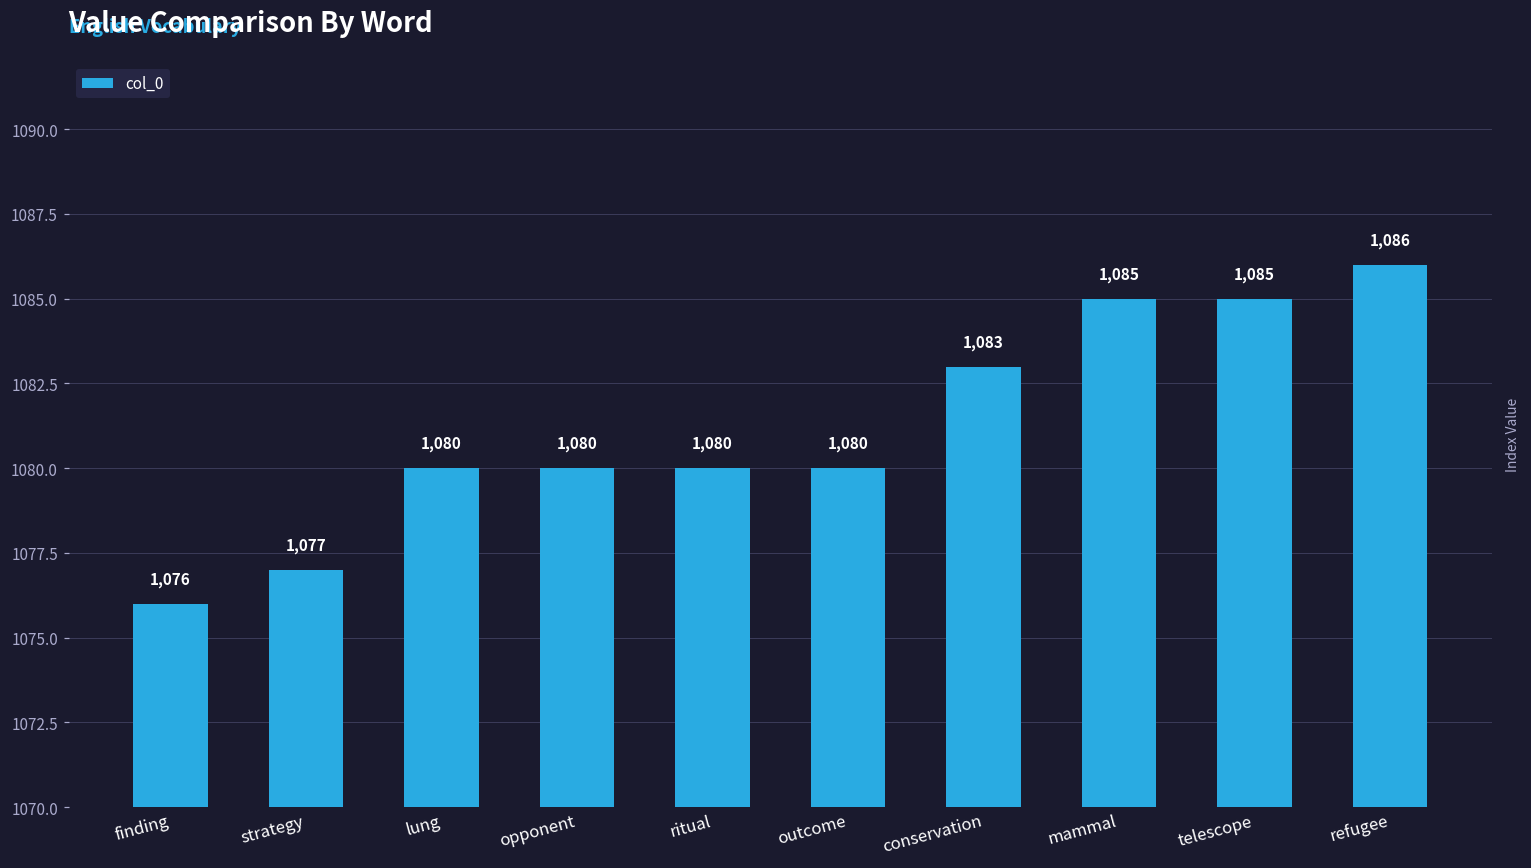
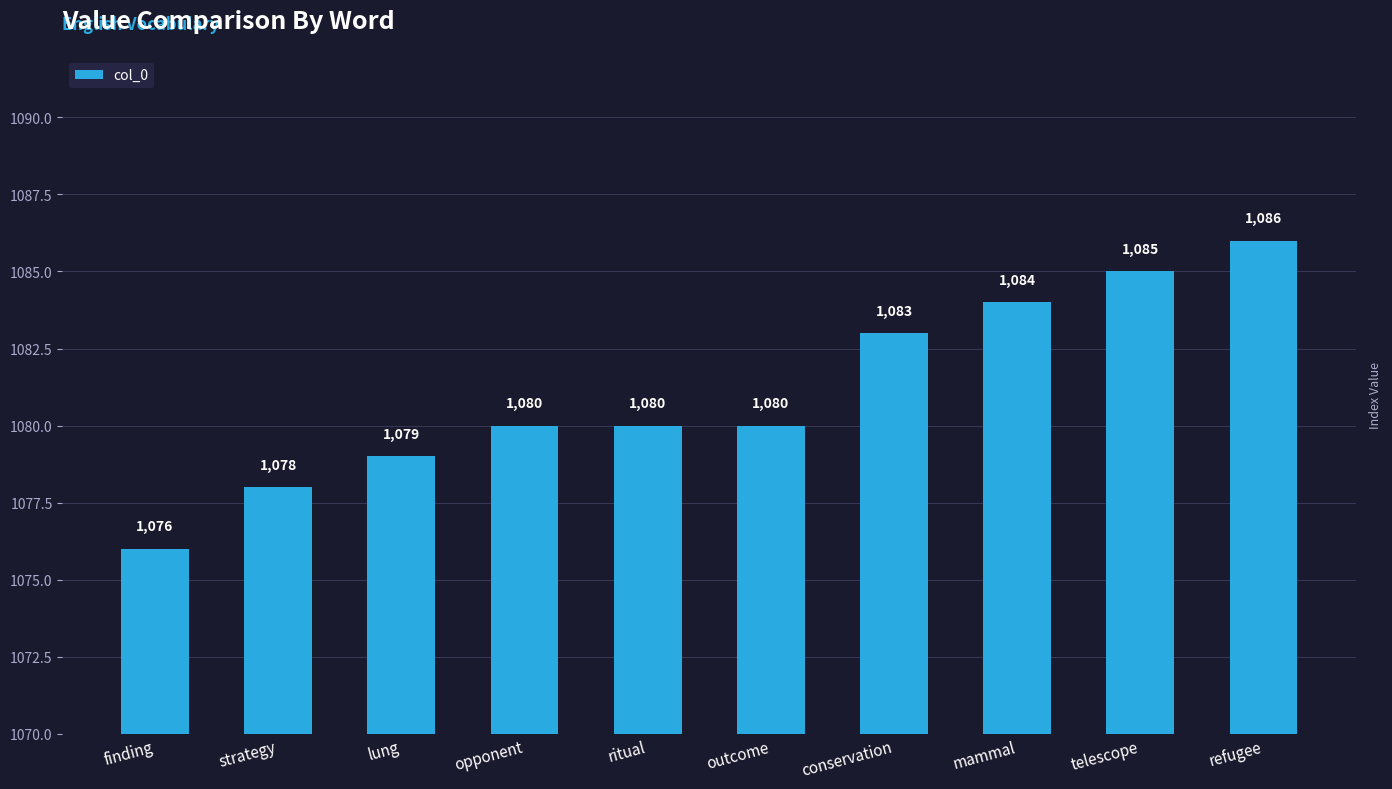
strategy: 1,077 -> 1,078
lung: 1,080 -> 1,079
mammal: 1,085 -> 1,084
